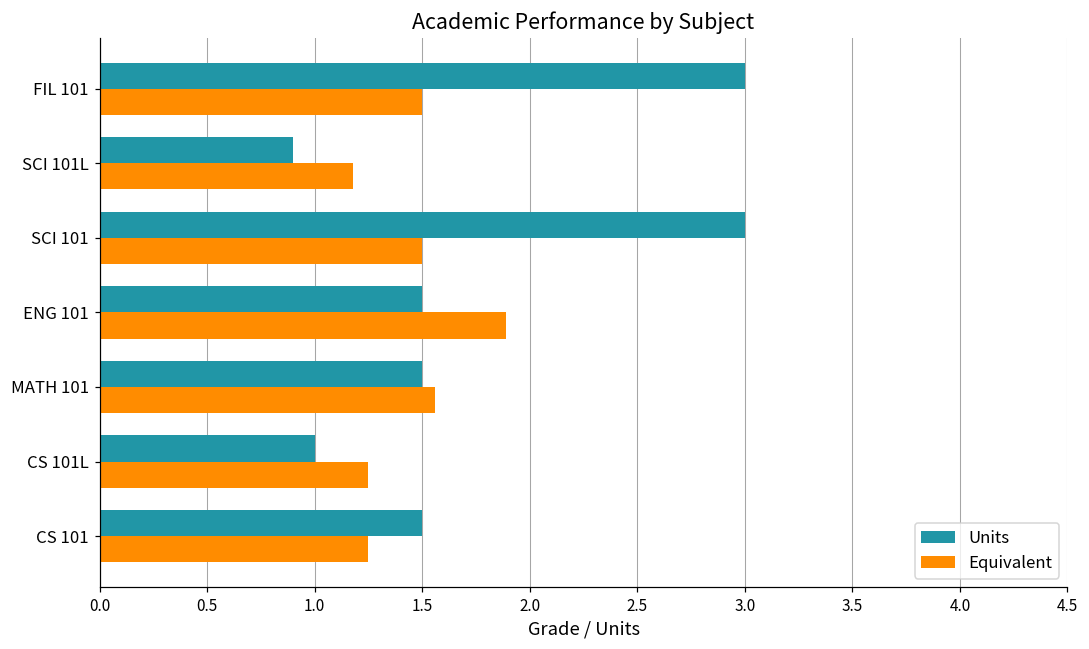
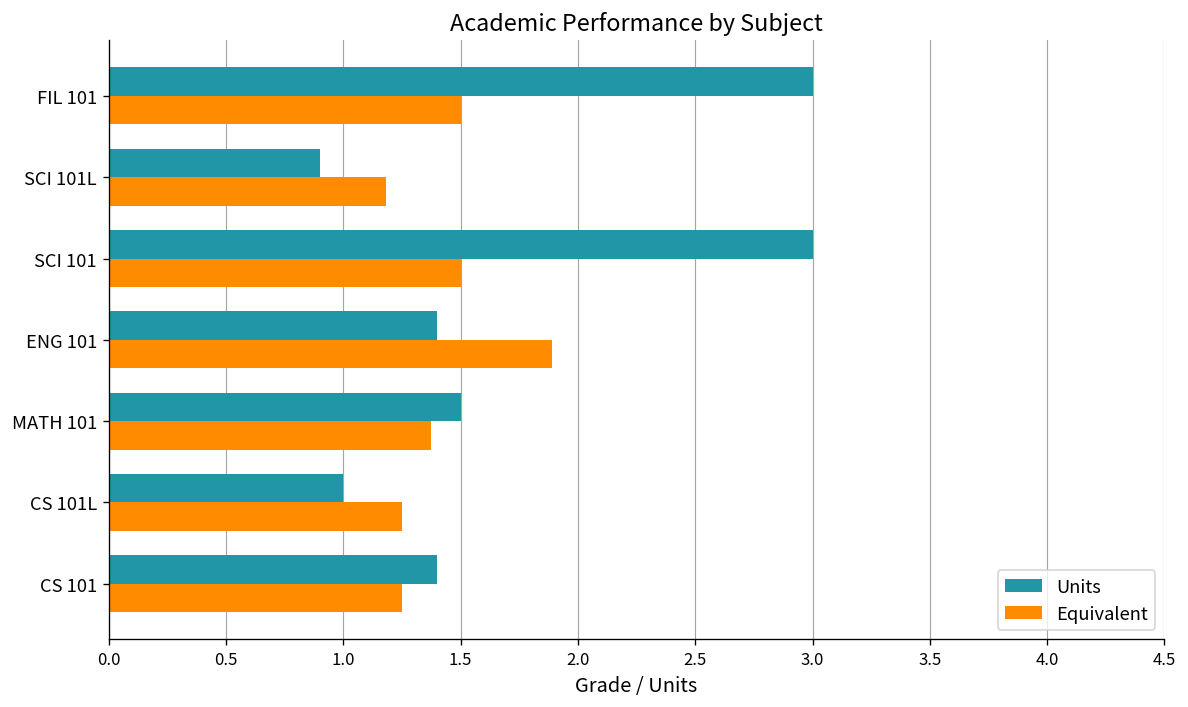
Units, ENG 101: 1.5 -> 1.4
Equivalent, MATH 101: 1.56 -> 1.38
Units, CS 101: 1.5 -> 1.4
